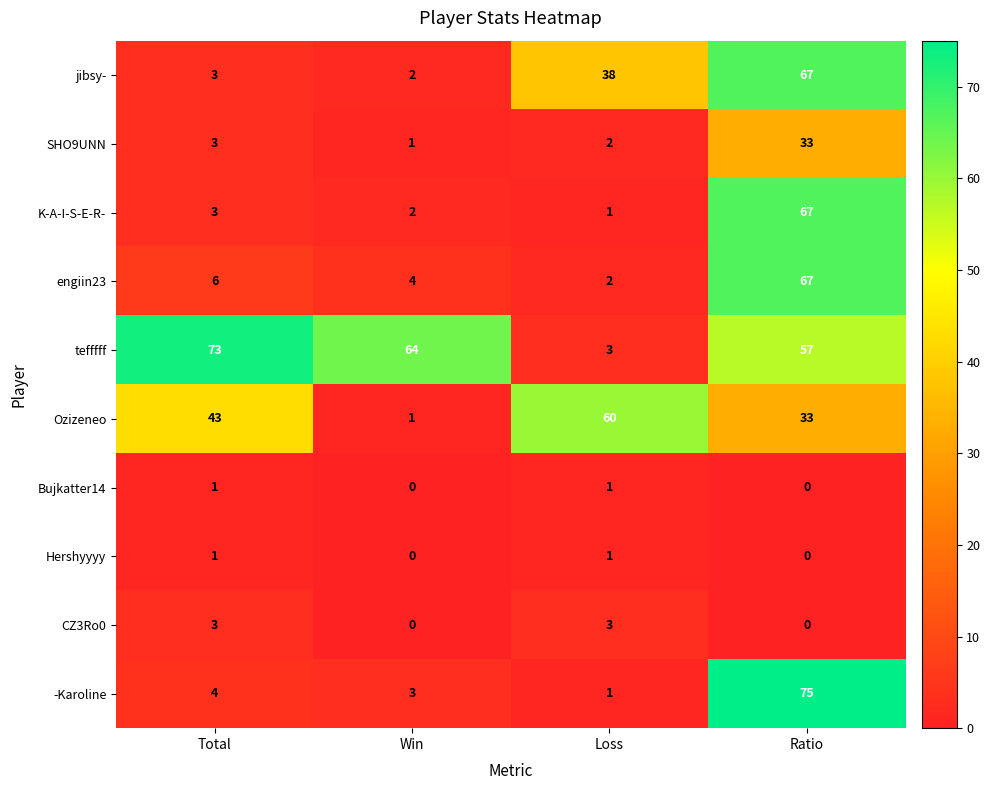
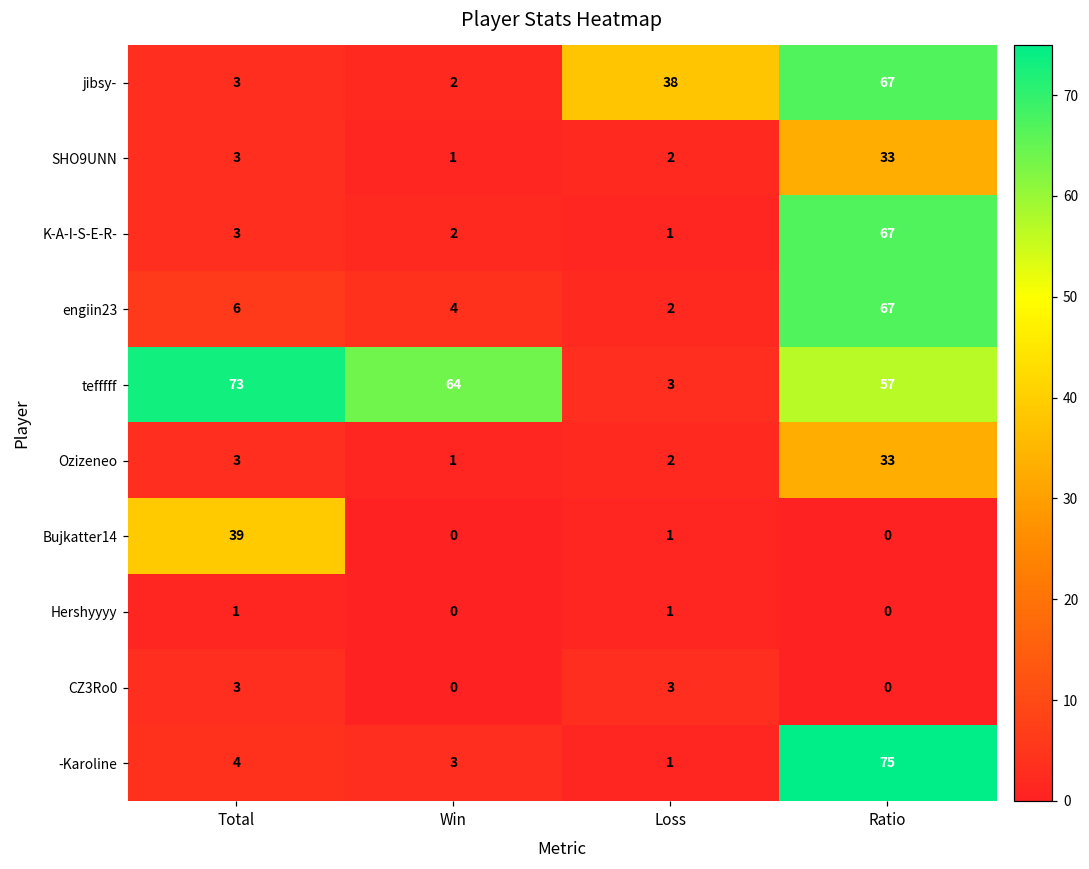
Ozizeneo, Total: 43 -> 3
Ozizeneo, Loss: 60 -> 2
Bujkatter14, Total: 1 -> 39
